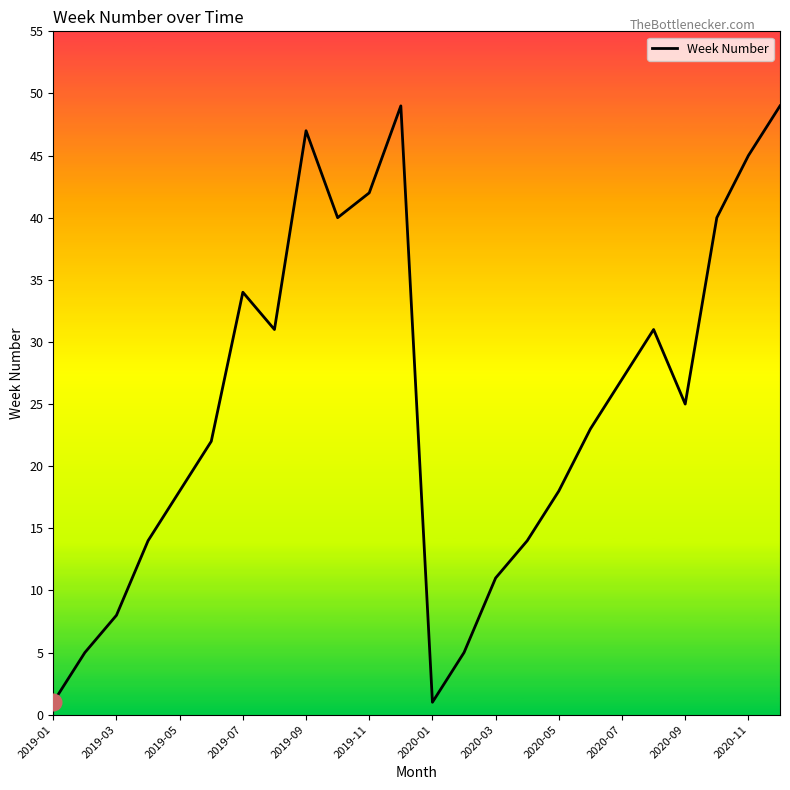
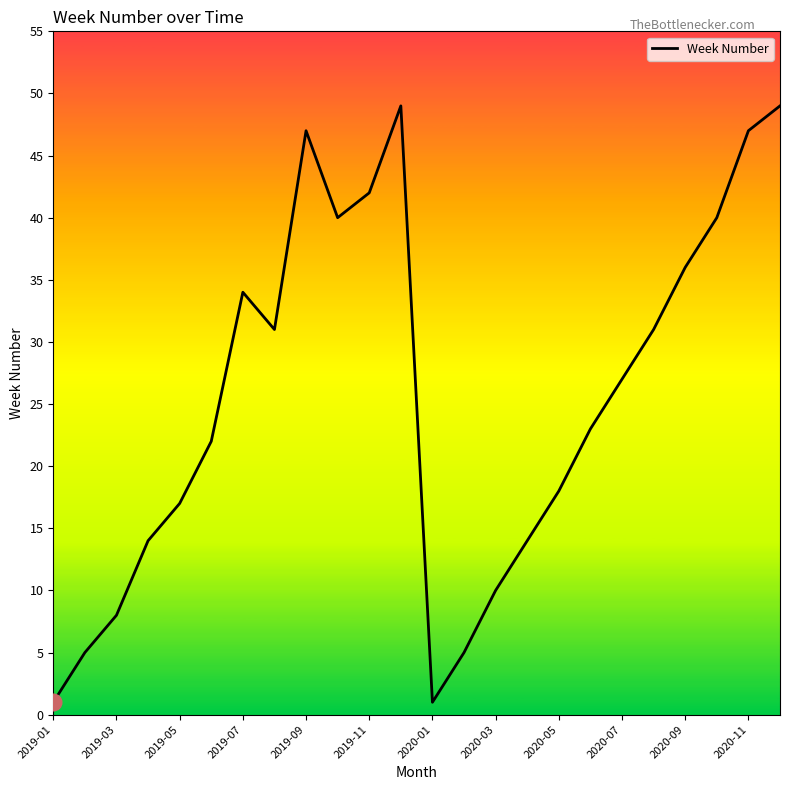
Week Number, 2019-05: 18 -> 17
Week Number, 2020-03: 11 -> 10
Week Number, 2020-09: 25 -> 36
Week Number, 2020-11: 45 -> 47
